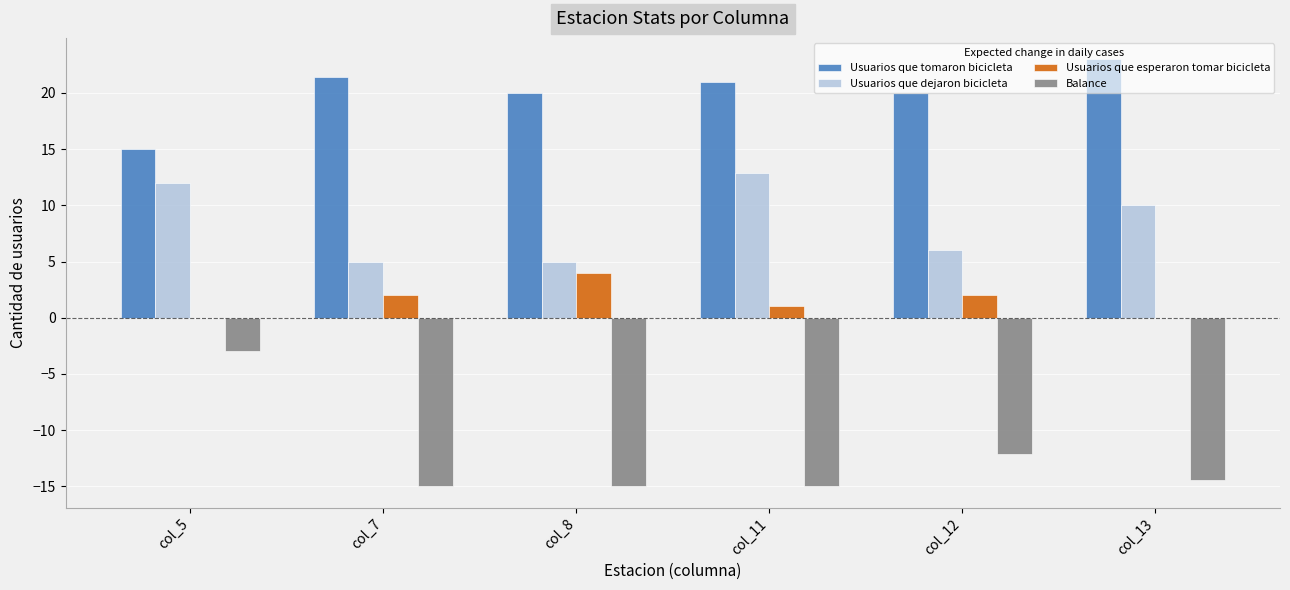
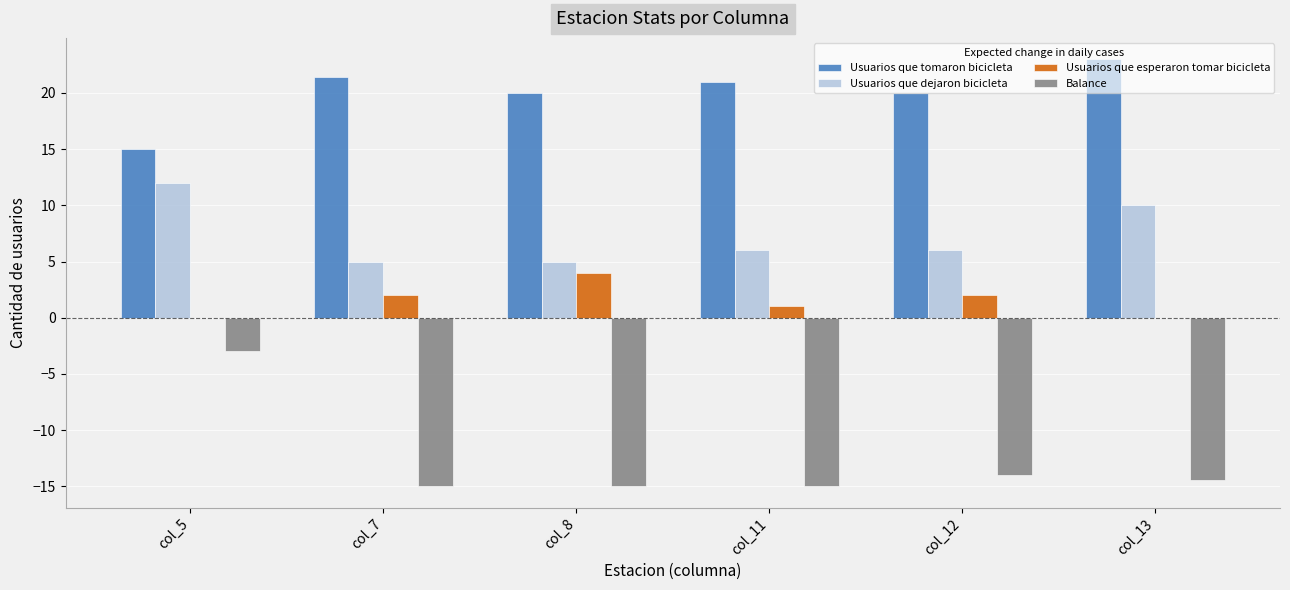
Usuarios que dejaron bicicleta, col_11: 12.9 -> 6.0
Balance, col_12: -12.1 -> -14.0
